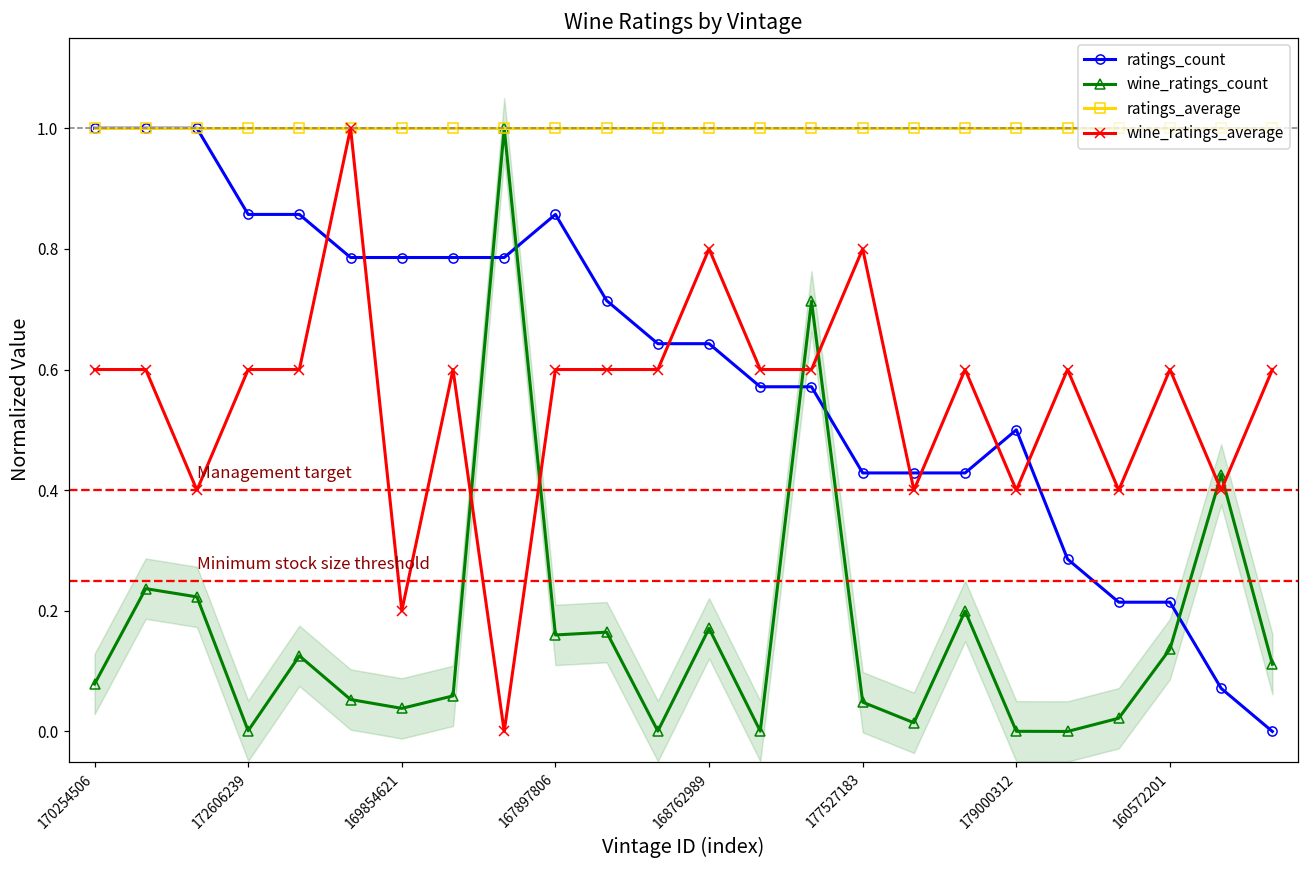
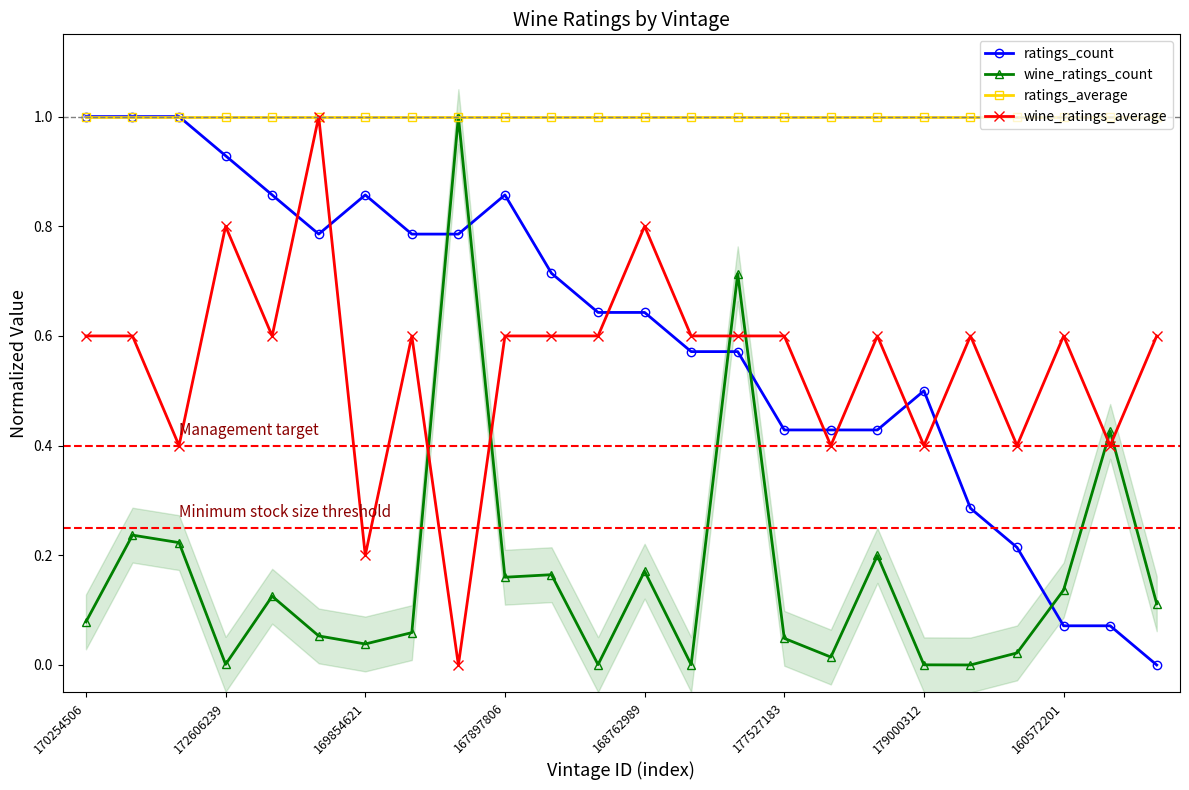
ratings_count, 172606239: 0.86 -> 0.93
wine_ratings_average, 172606239: 0.60 -> 0.80
ratings_count, 169854621: 0.79 -> 0.86
wine_ratings_average, 177527183: 0.80 -> 0.60
ratings_count, 160572201: 0.21 -> 0.07
